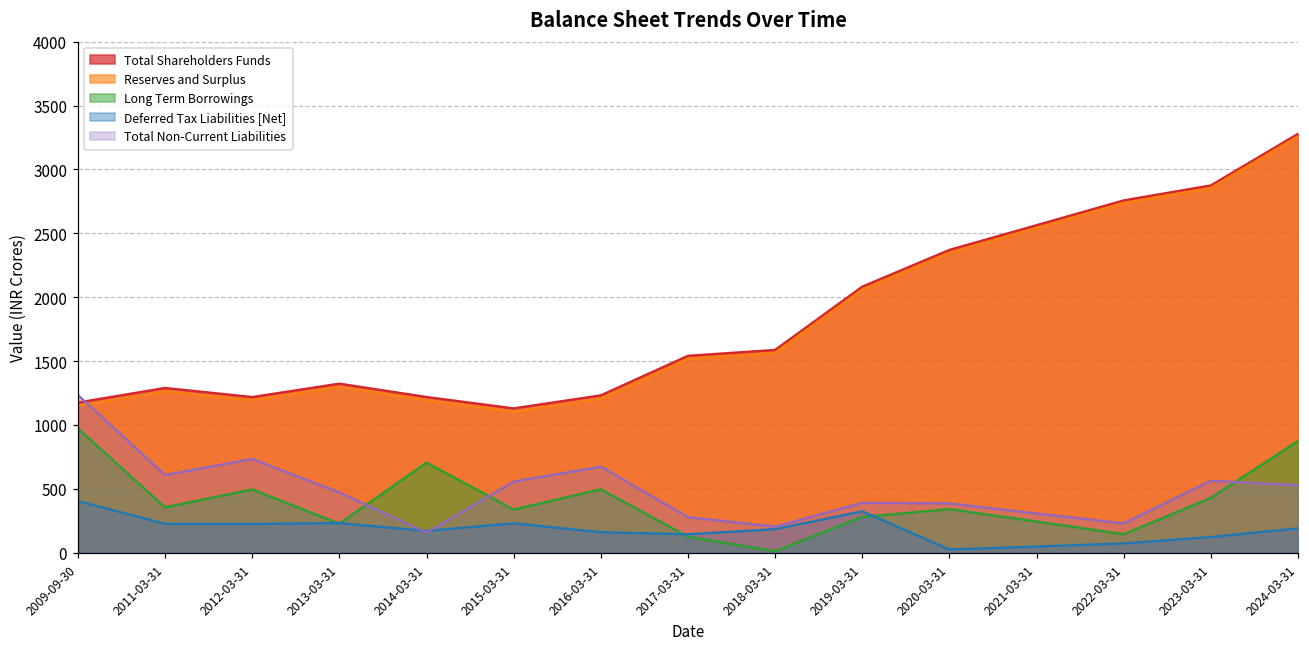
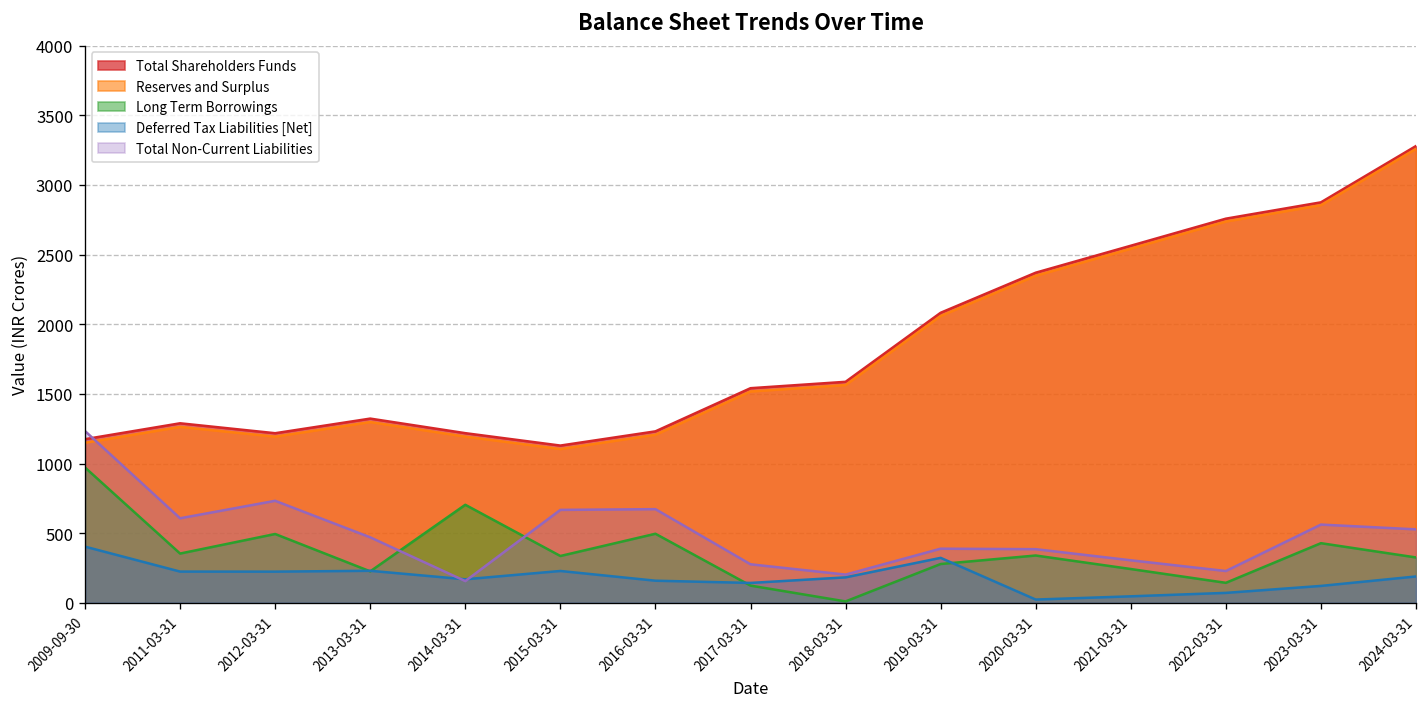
Total Non-Current Liabilities, 2015-03-31: 560 -> 670
Long Term Borrowings, 2024-03-31: 870 -> 330
